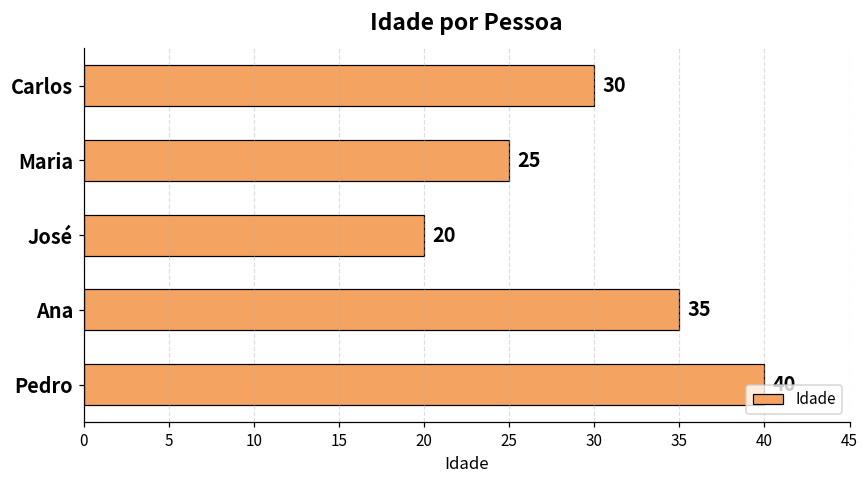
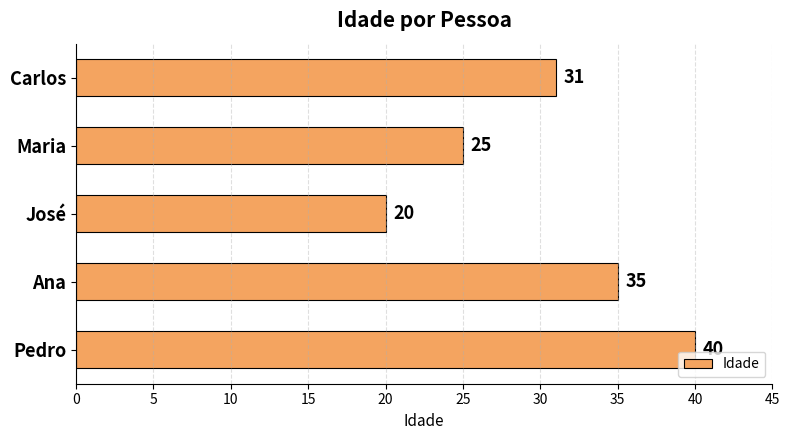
Carlos: 30 -> 31
